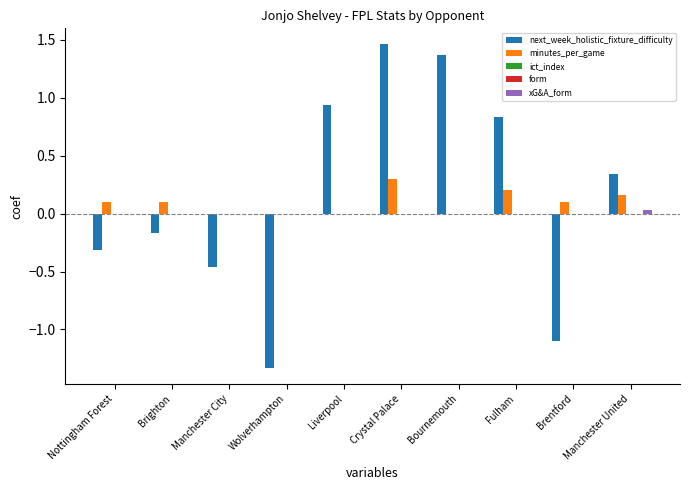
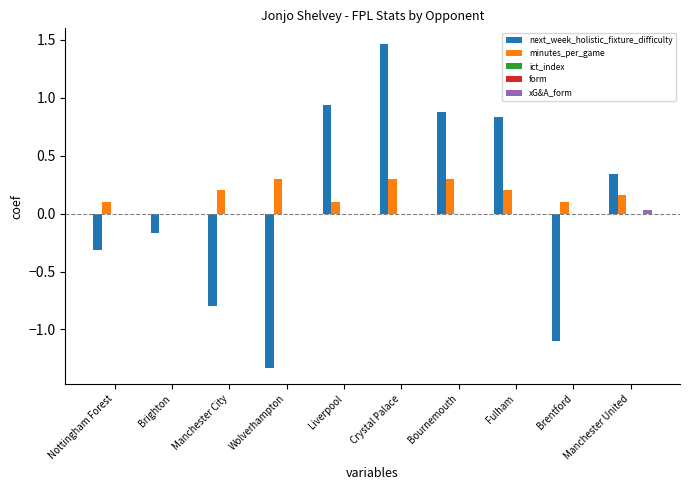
minutes_per_game, Brighton: 0.1 -> 0.0
next_week_holistic_fixture_difficulty, Manchester City: -0.46 -> -0.80
minutes_per_game, Manchester City: 0.0 -> 0.2
minutes_per_game, Wolverhampton: 0.0 -> 0.3
minutes_per_game, Liverpool: 0.0 -> 0.1
next_week_holistic_fixture_difficulty, Bournemouth: 1.37 -> 0.88
minutes_per_game, Bournemouth: 0.0 -> 0.3
